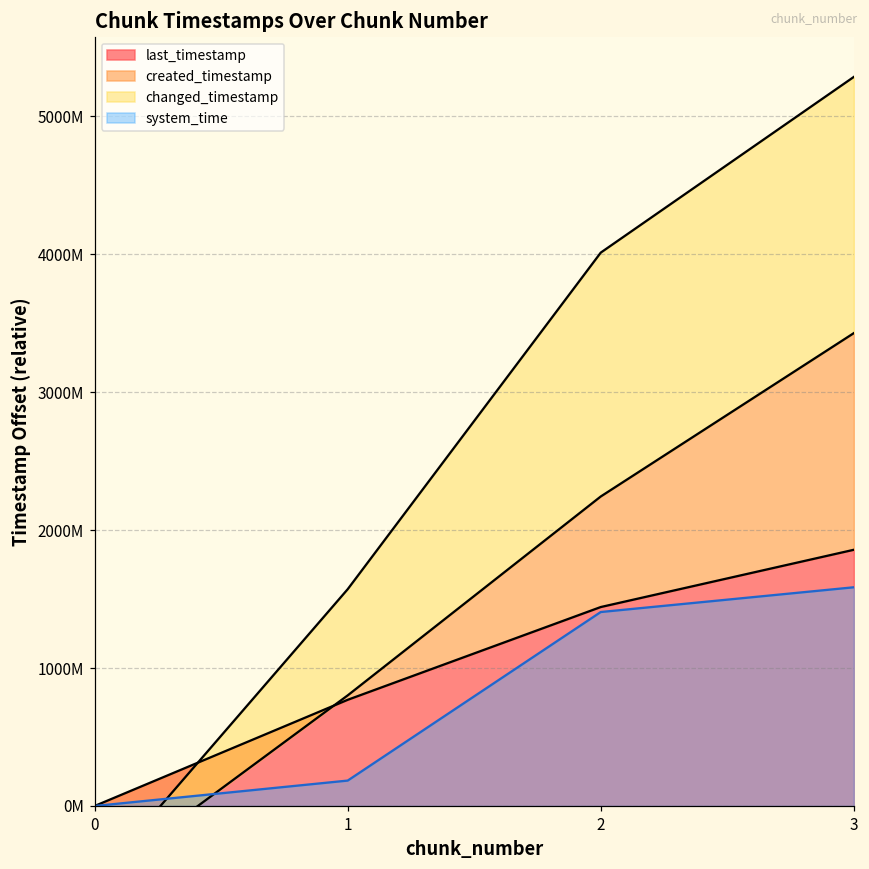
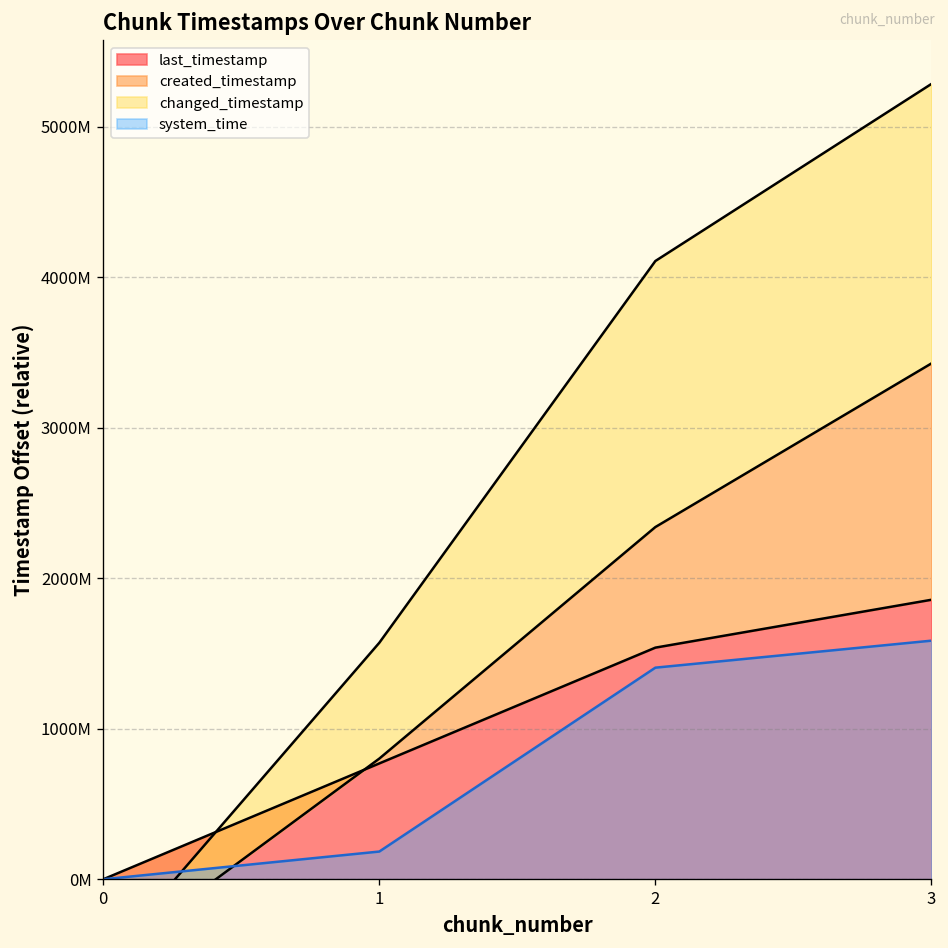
last_timestamp, 2: 1440000000 -> 1540000000
